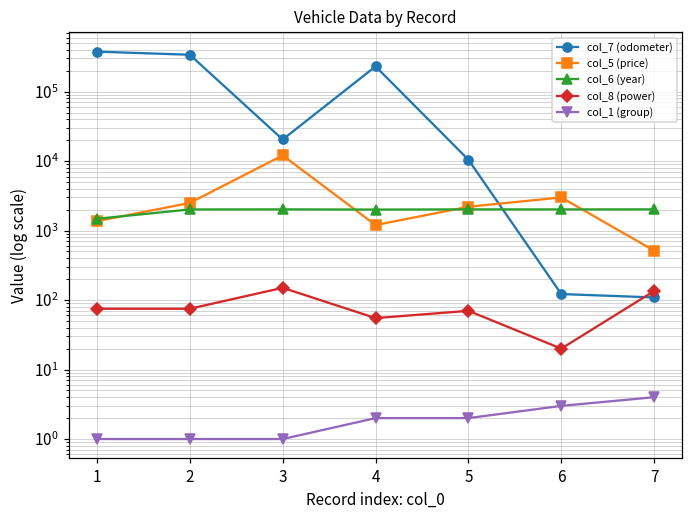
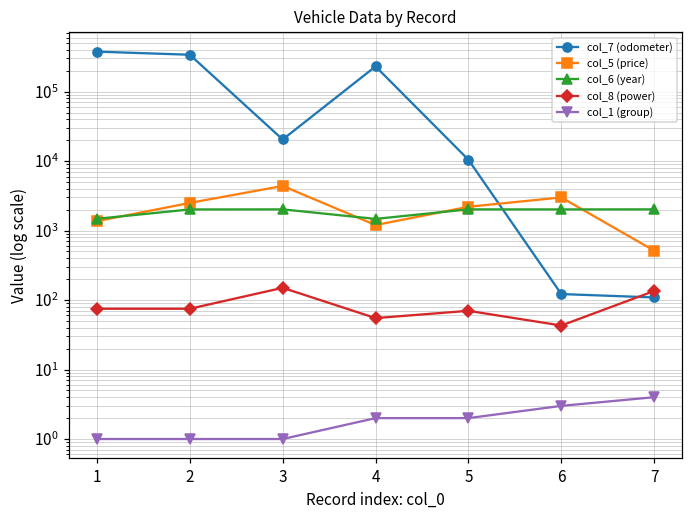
col_5 (price), 3: 12000 -> 4000
col_6 (year), 4: 2000 -> 1500
col_8 (power), 6: 20 -> 40
